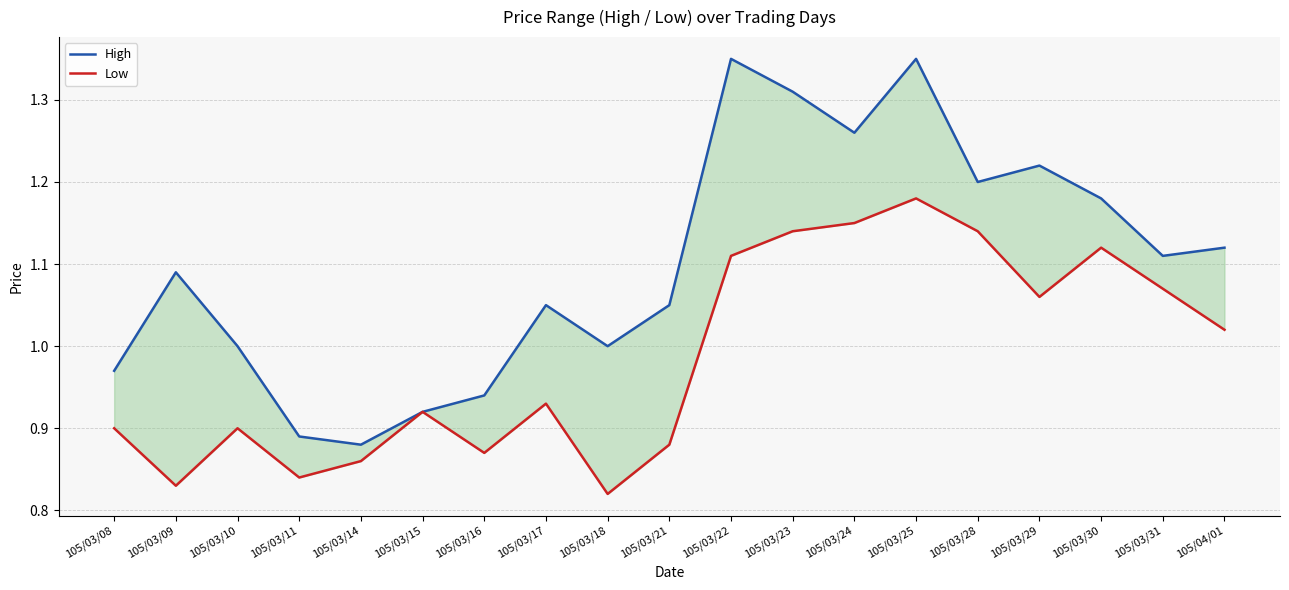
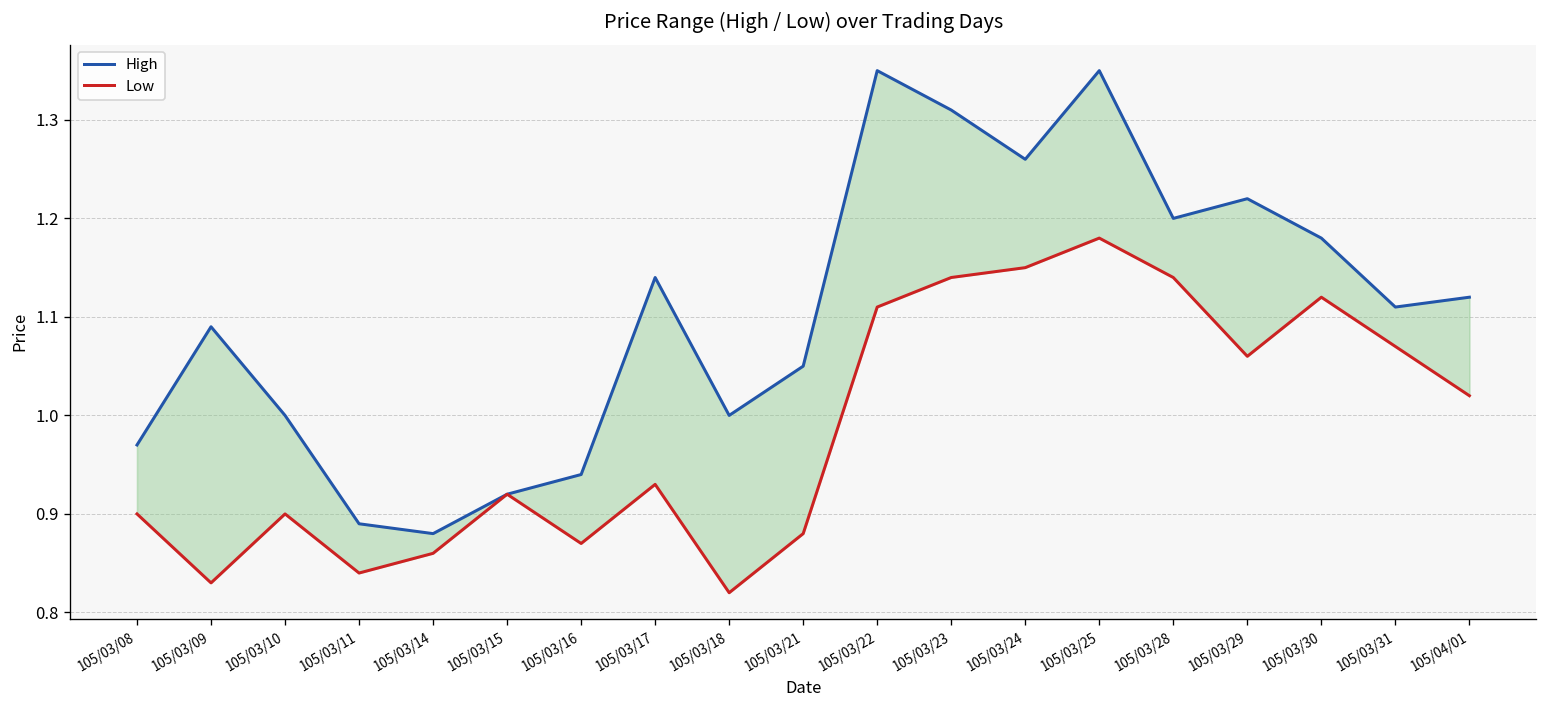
High, 105/03/17: 1.05 -> 1.14
